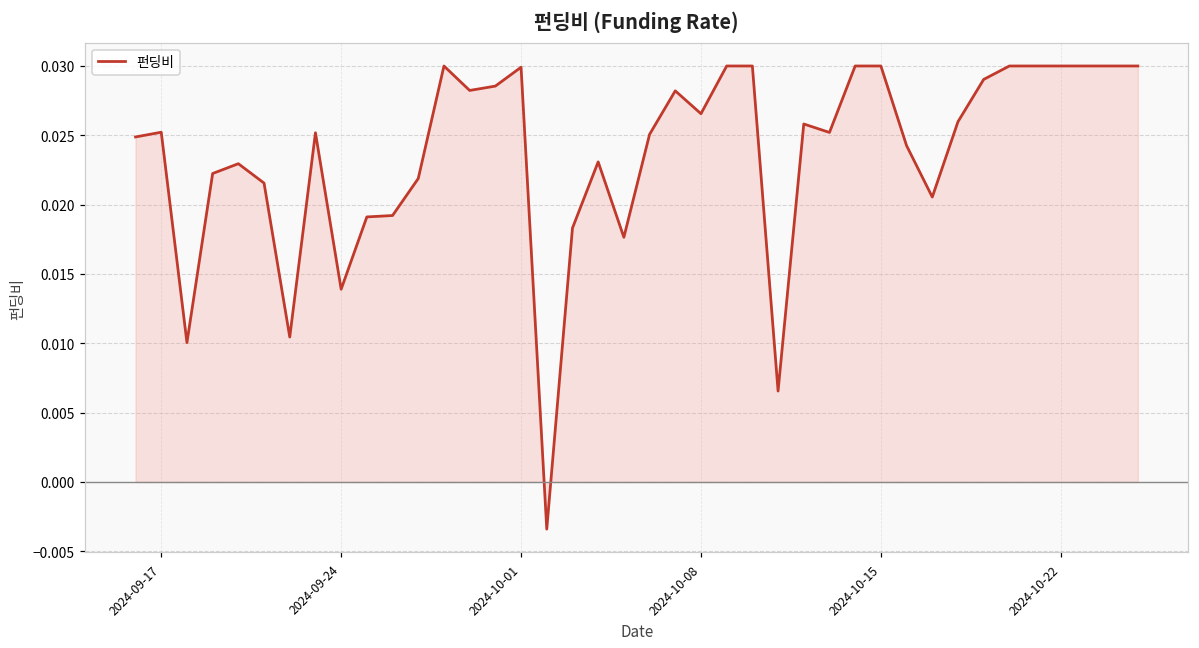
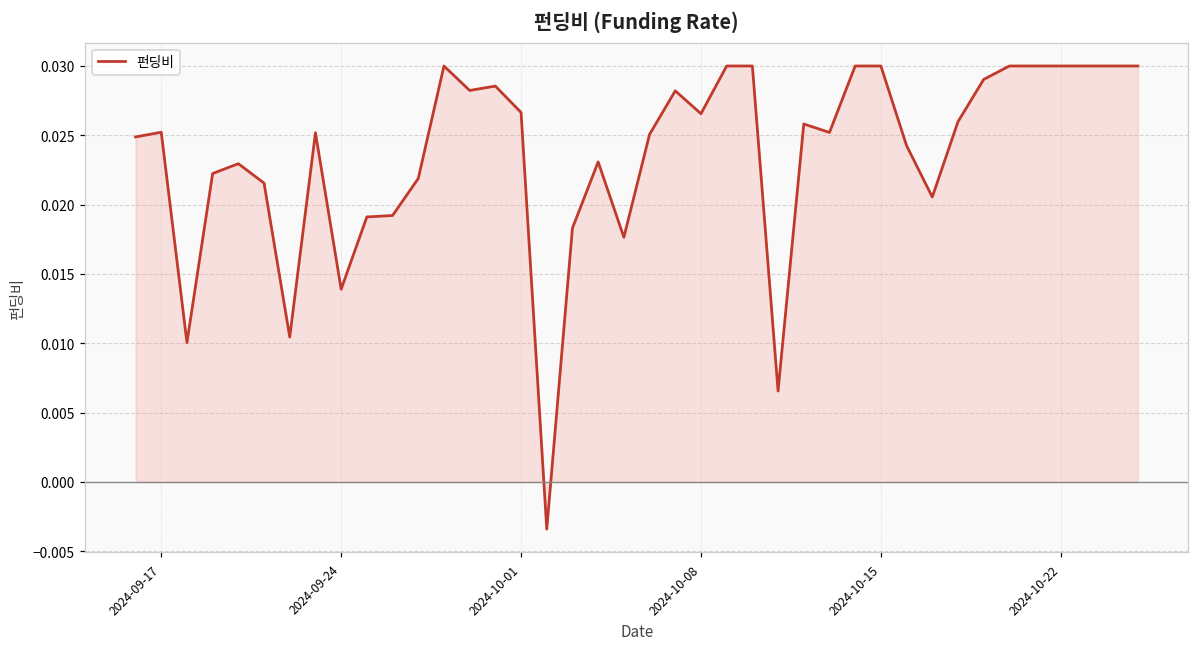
펀딩비, 2024-10-01: 0.0299 -> 0.0267
